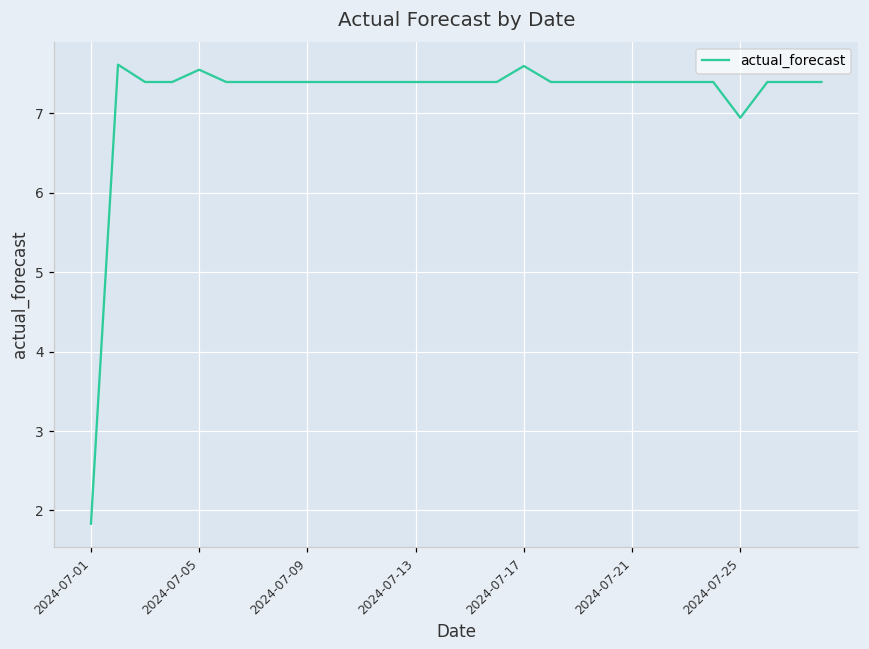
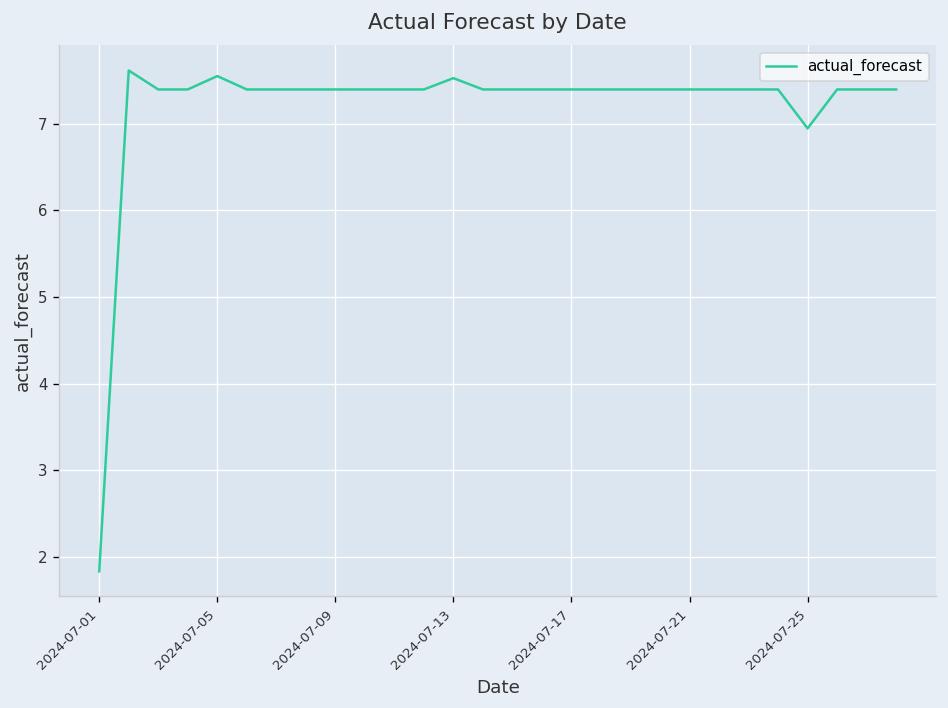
2024-07-13: 7.4 -> 7.5
2024-07-17: 7.6 -> 7.4
